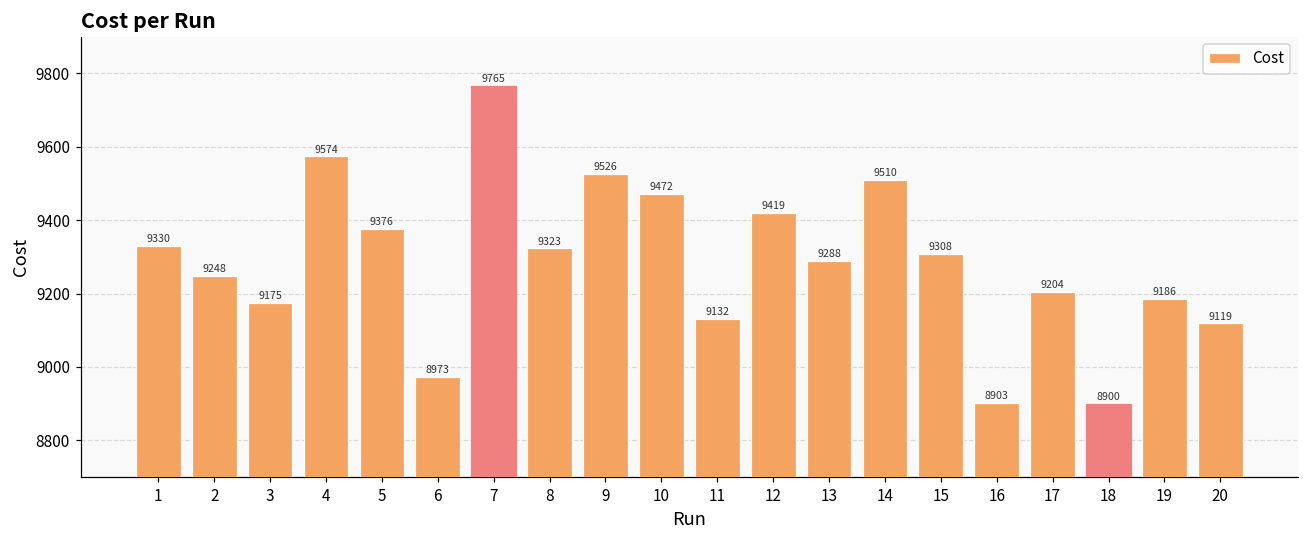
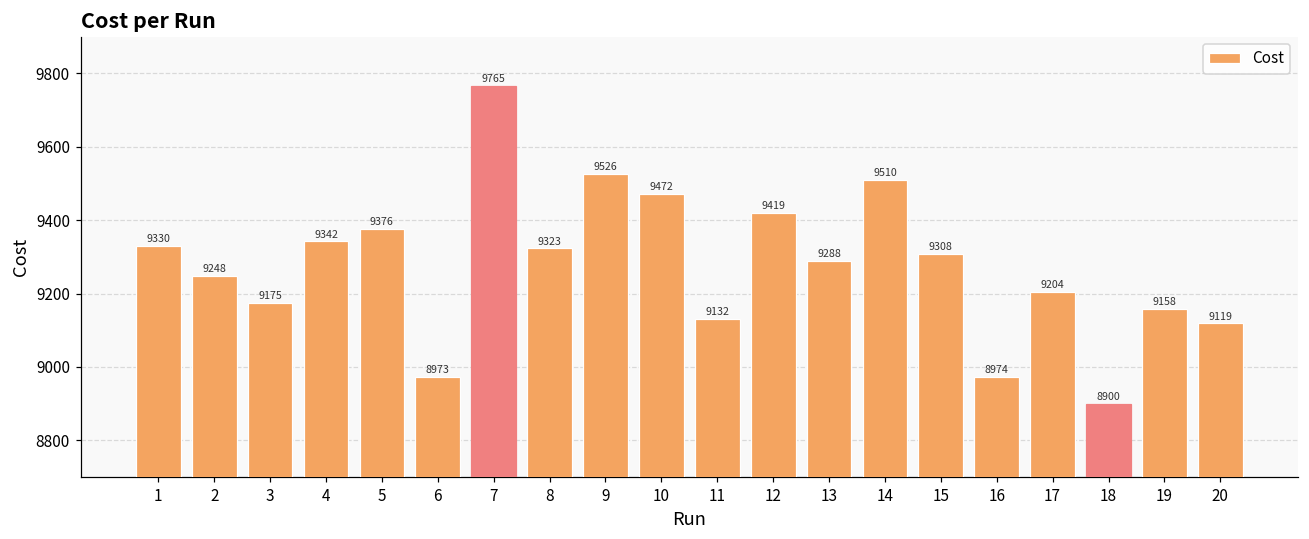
4: 9574 -> 9342
16: 8903 -> 8974
19: 9186 -> 9158
